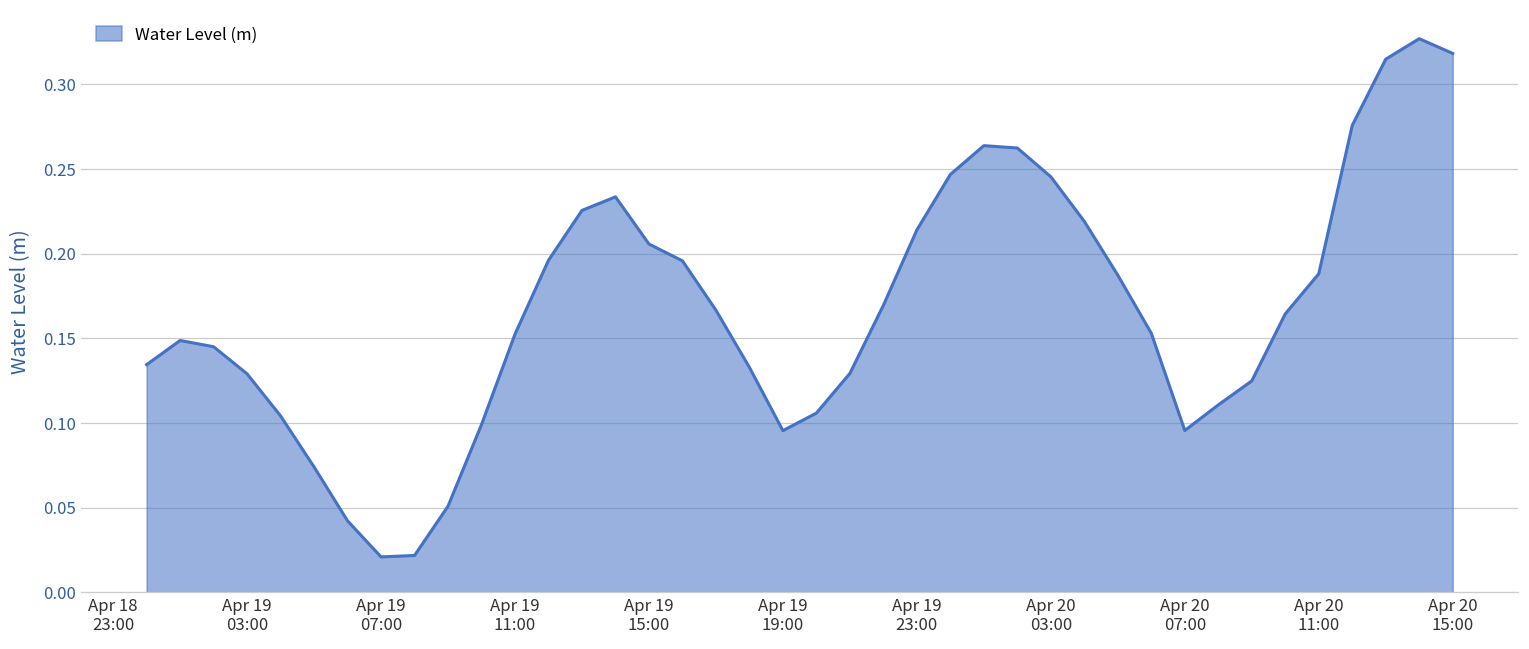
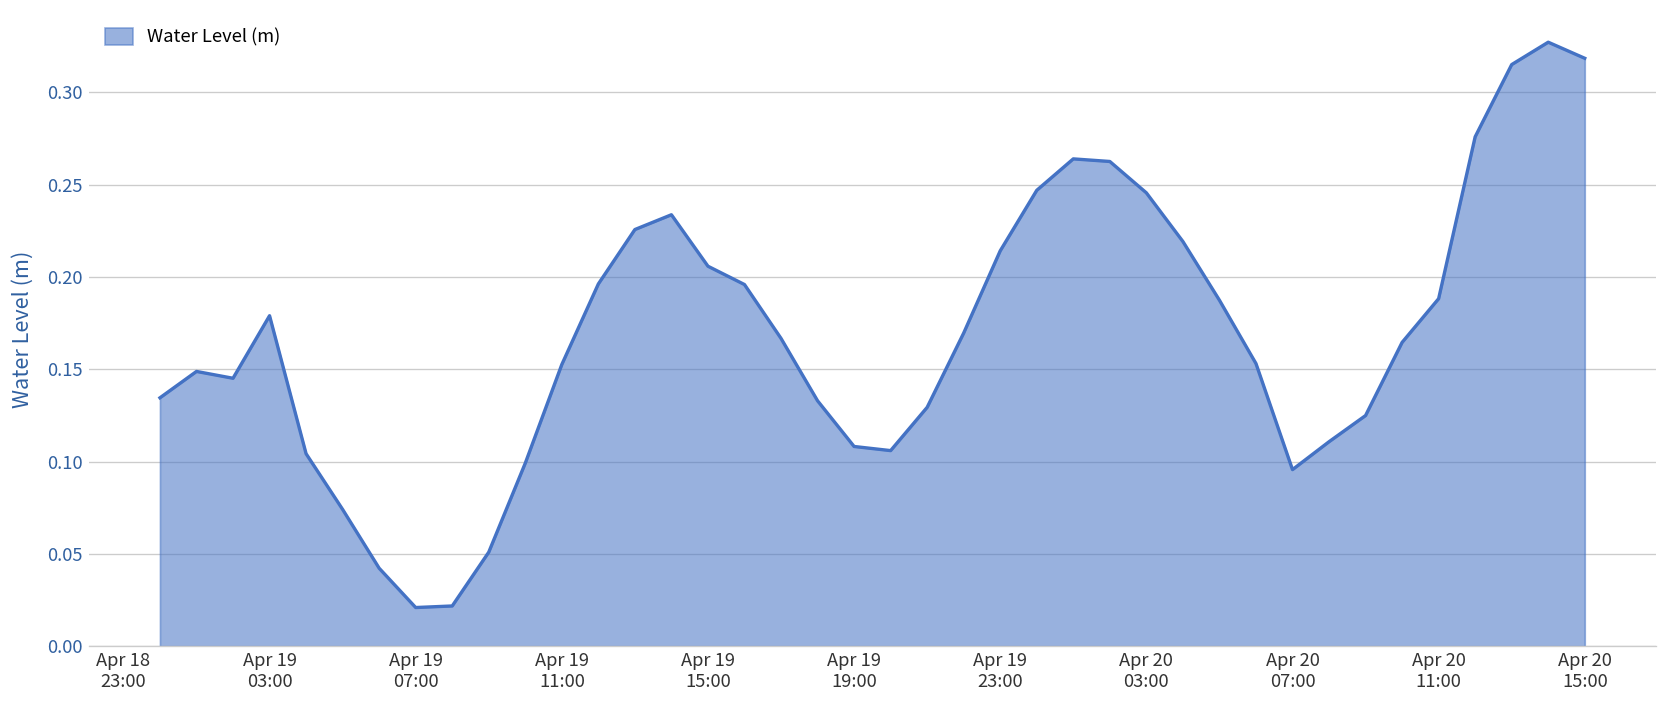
Apr 19 03:00: 0.129 -> 0.179
Apr 19 19:00: 0.096 -> 0.108
